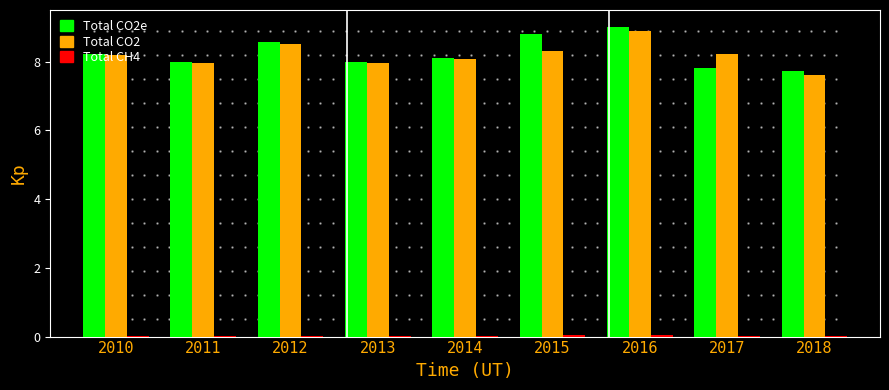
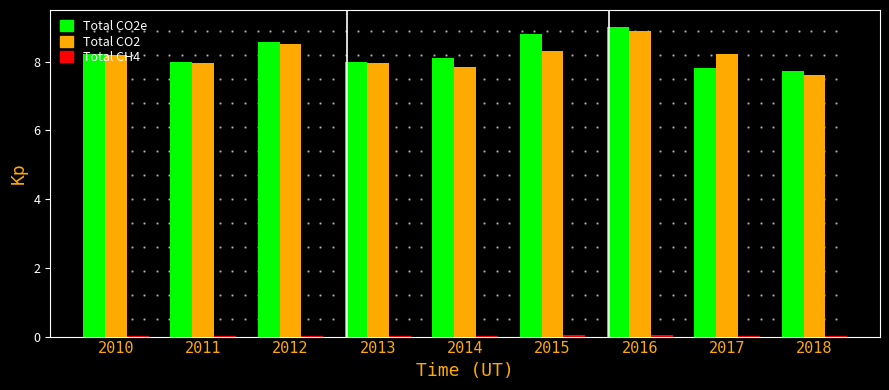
Total CO2, 2014: 8.1 -> 7.8
